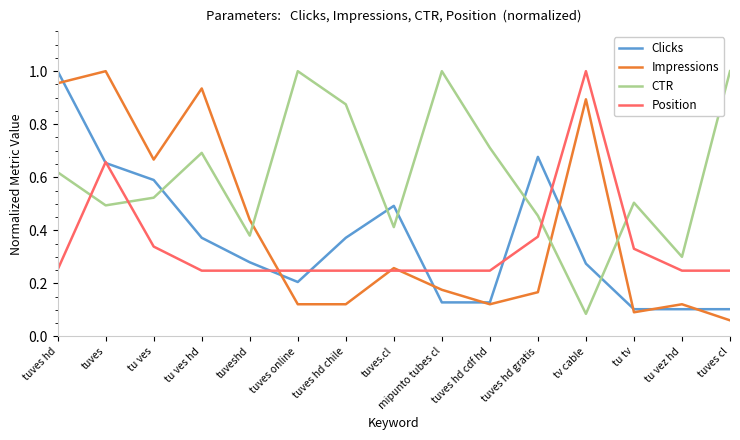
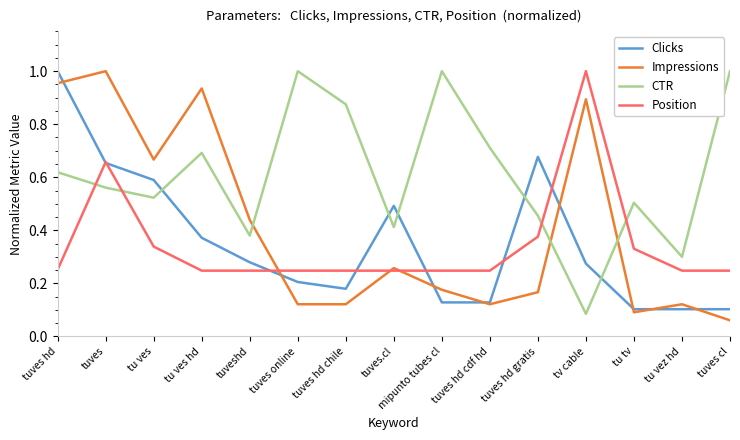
CTR, tuves: 0.49 -> 0.56
Clicks, tuves hd chile: 0.37 -> 0.18
